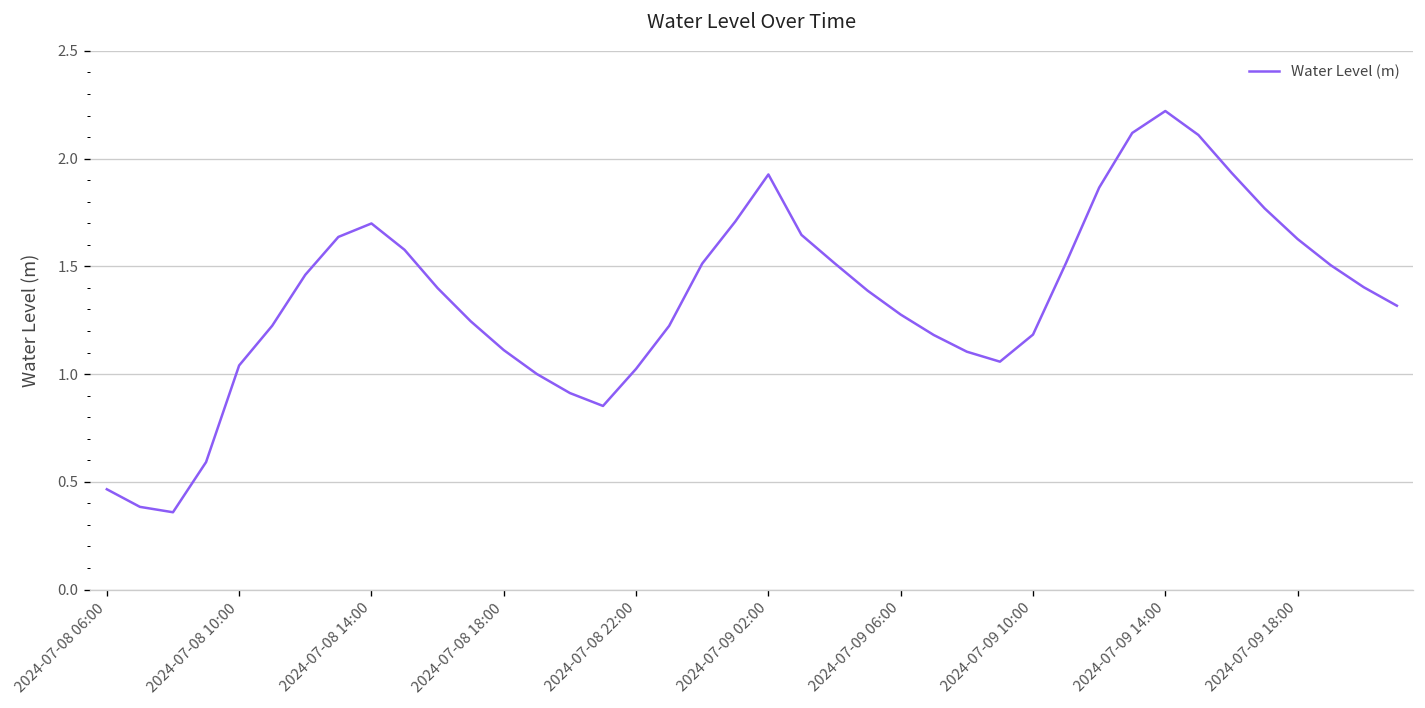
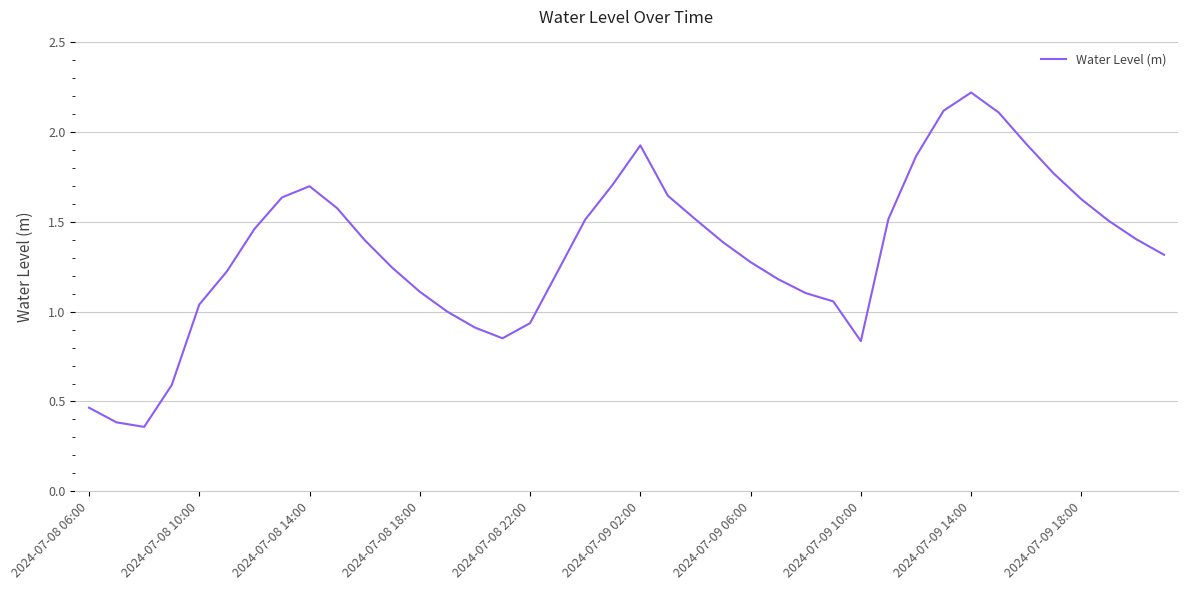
2024-07-08 22:00: 1.02 -> 0.94
2024-07-09 10:00: 1.18 -> 0.84
